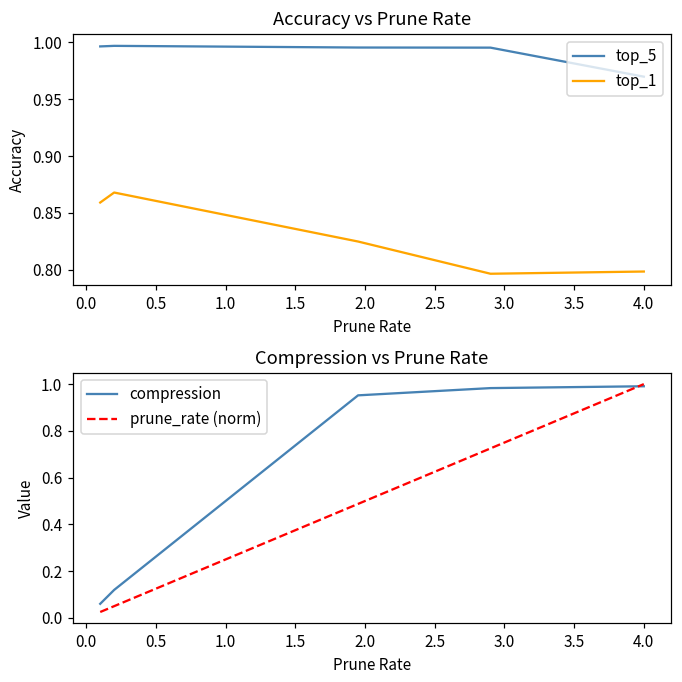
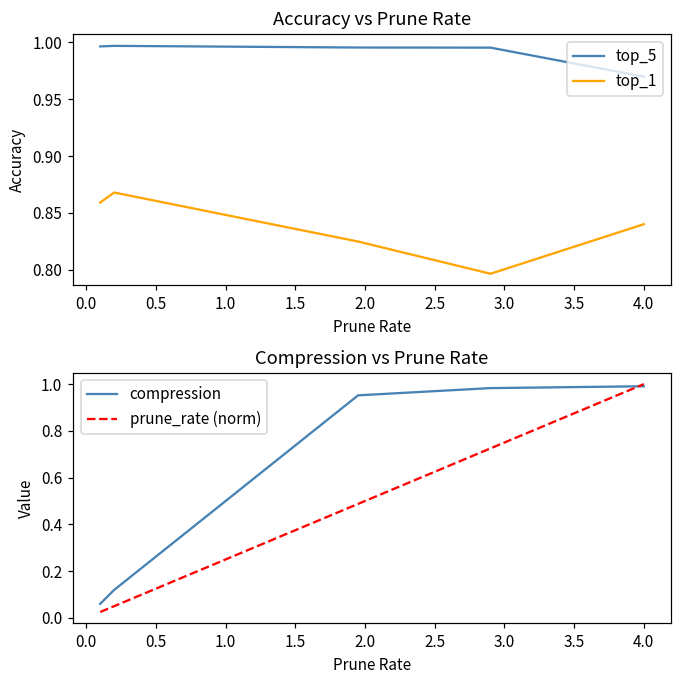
Accuracy vs Prune Rate, top_1, 4.0: 0.799 -> 0.840
